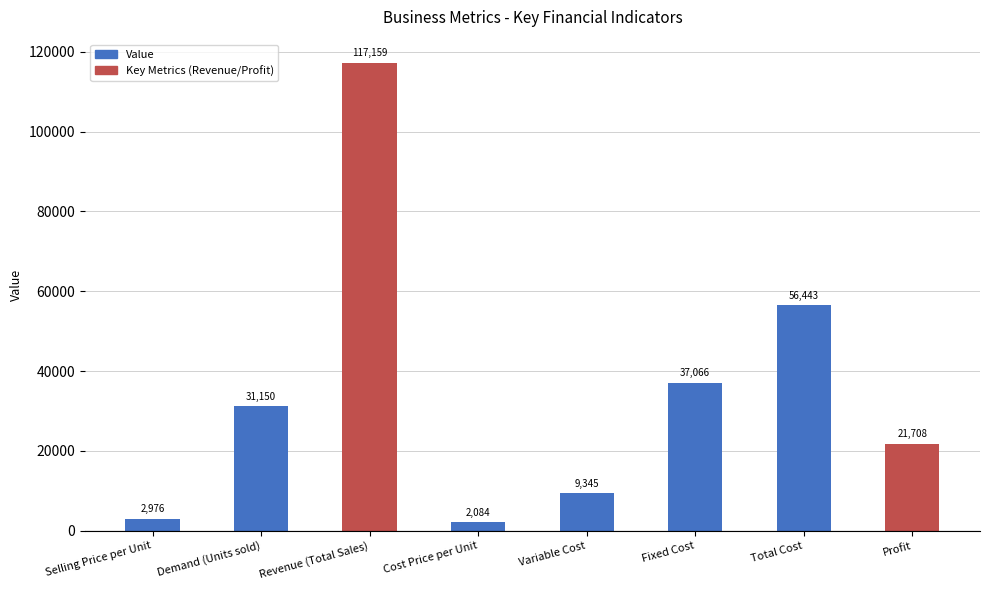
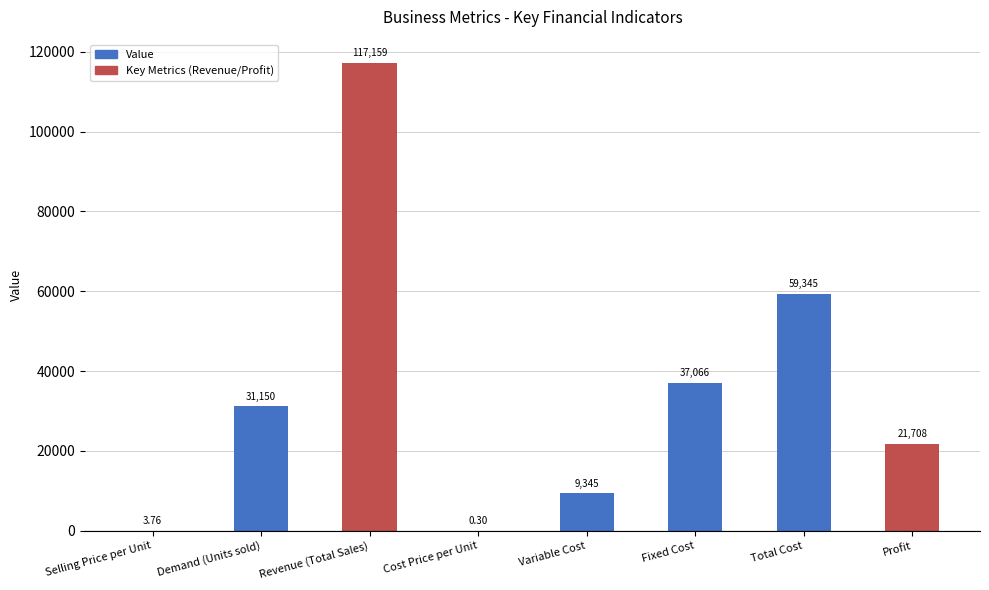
Selling Price per Unit: 2,976 -> 3.76
Cost Price per Unit: 2,084 -> 0.30
Total Cost: 56,443 -> 59,345
